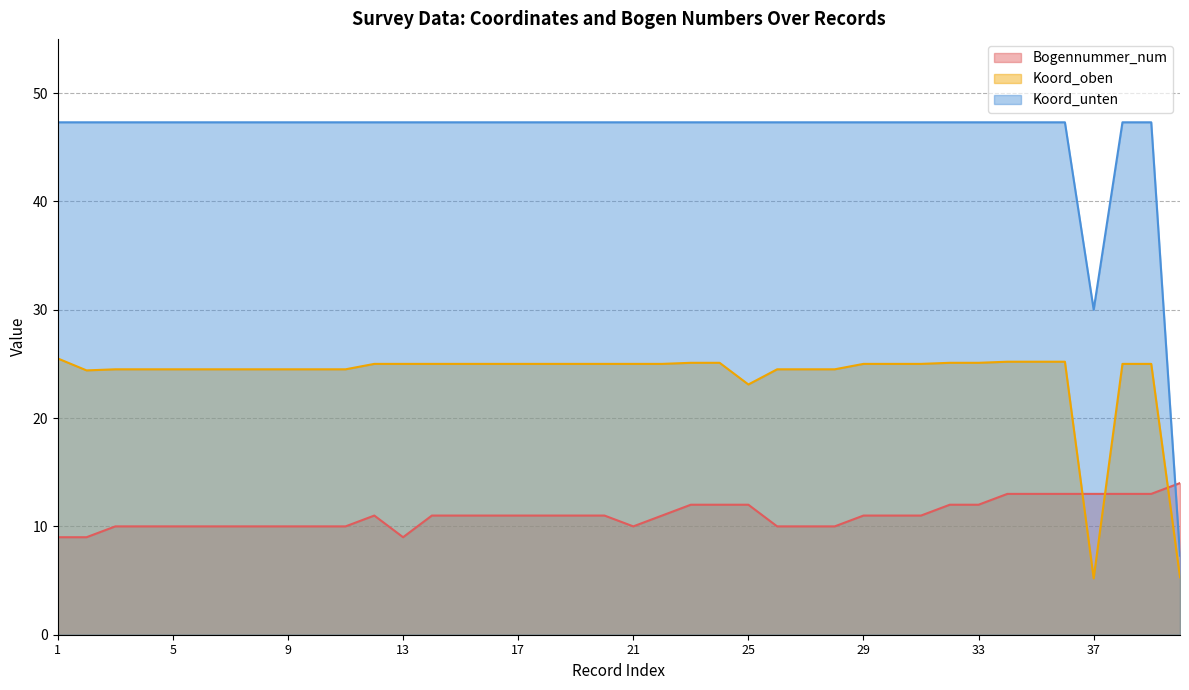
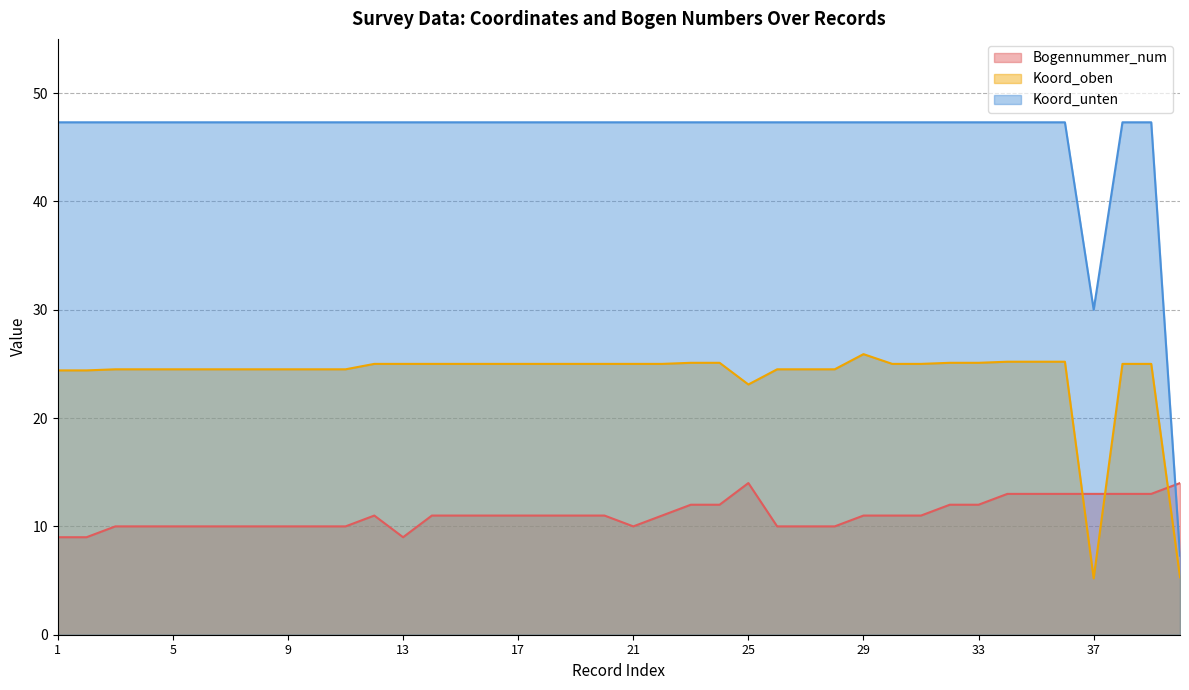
Koord_oben, 1: 25.5 -> 24.4
Bogennummer_num, 25: 12 -> 14
Koord_oben, 29: 25.0 -> 25.9
